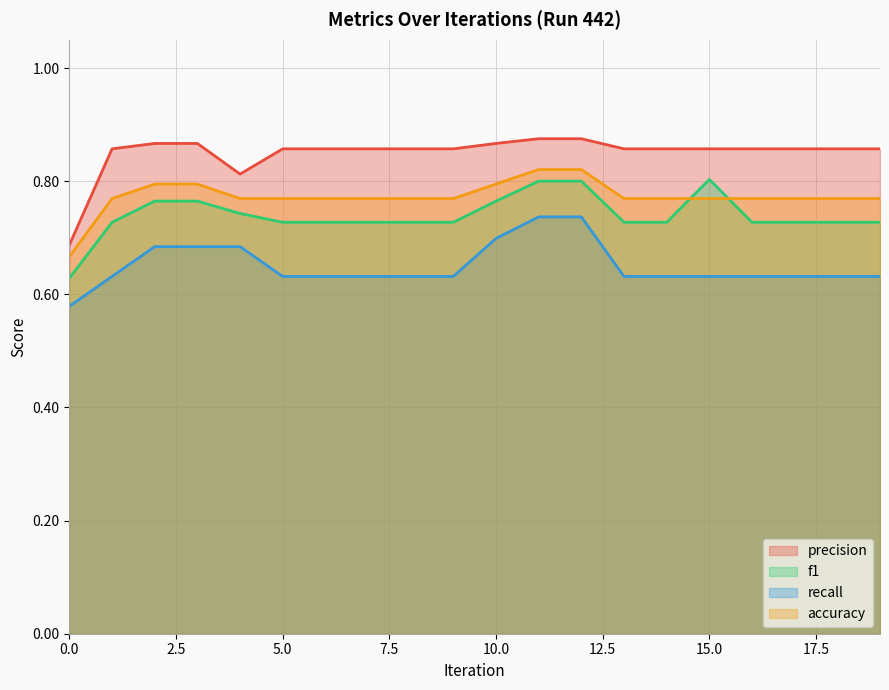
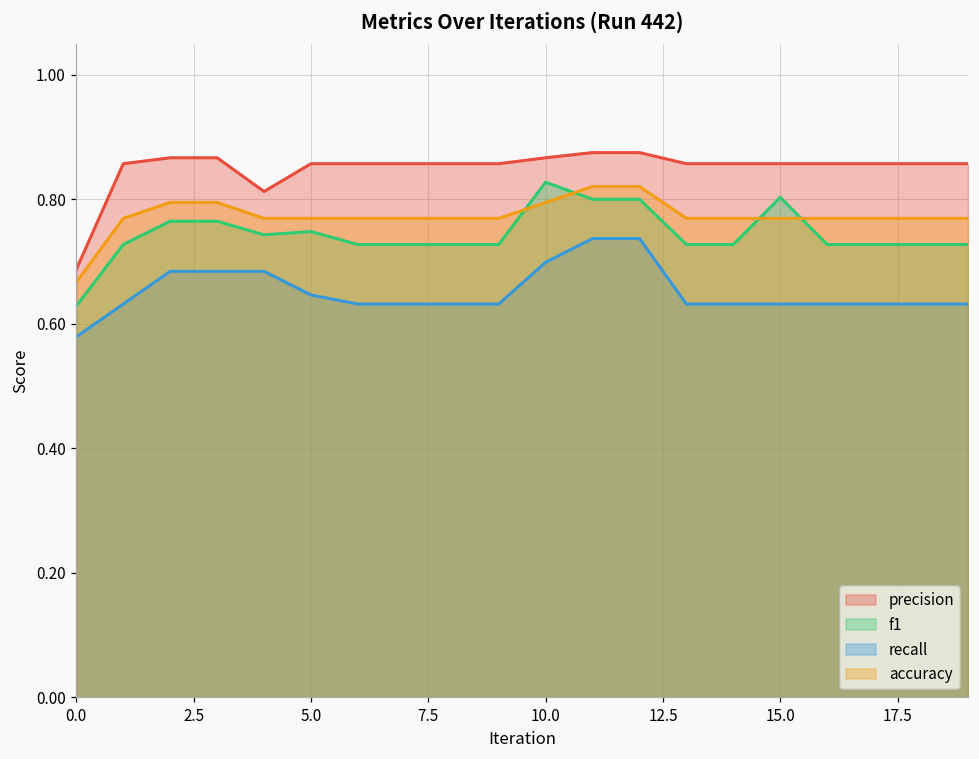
f1, 5.0: 0.73 -> 0.75
recall, 5.0: 0.63 -> 0.65
f1, 10.0: 0.76 -> 0.83
